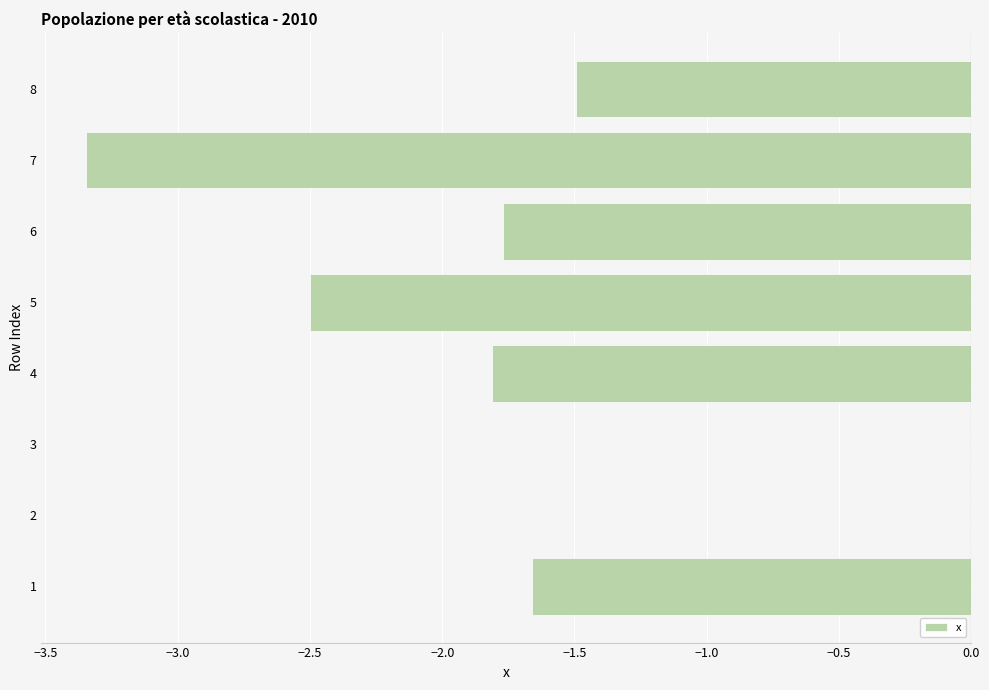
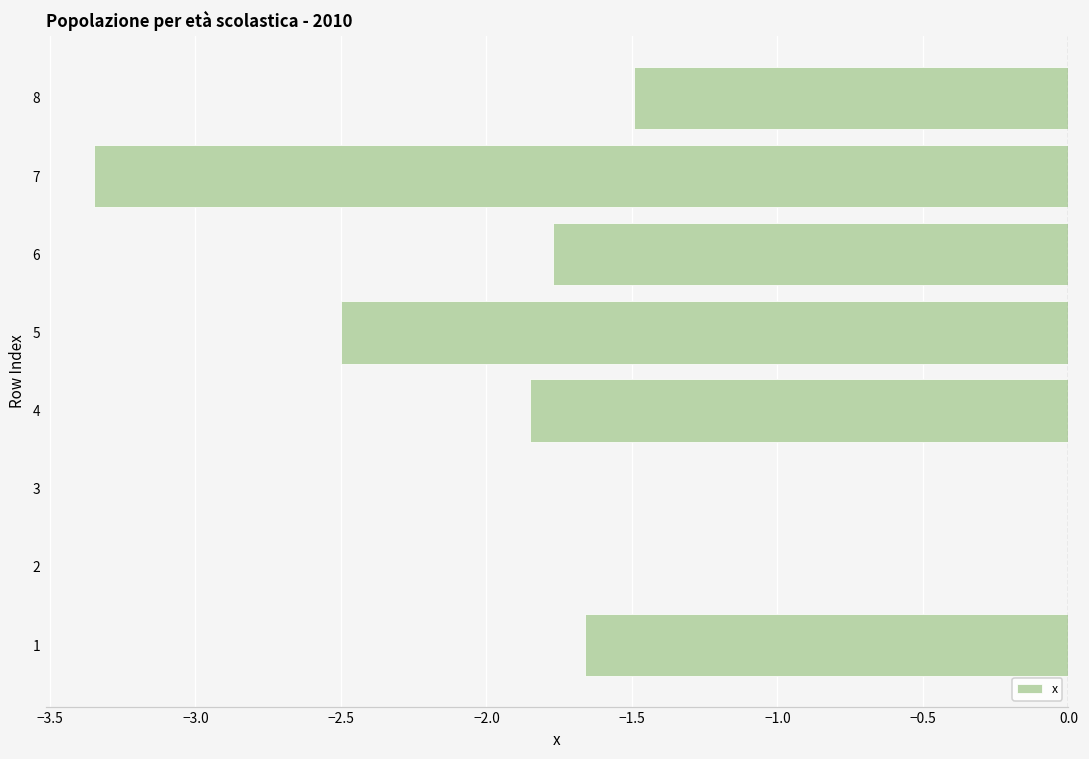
4: -1.81 -> -1.85
